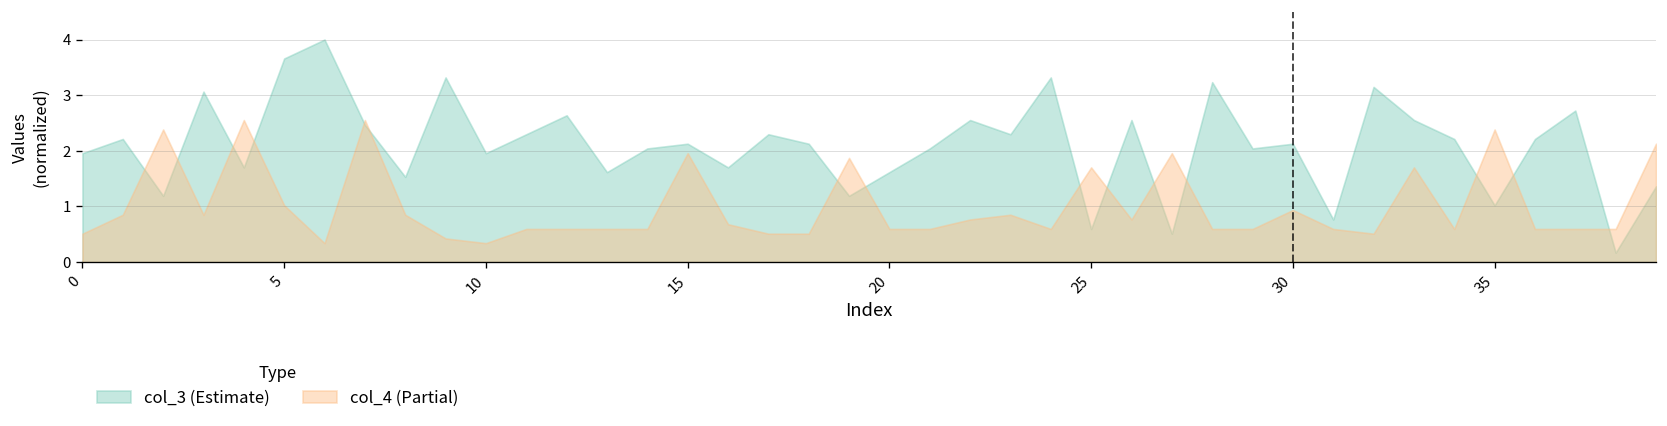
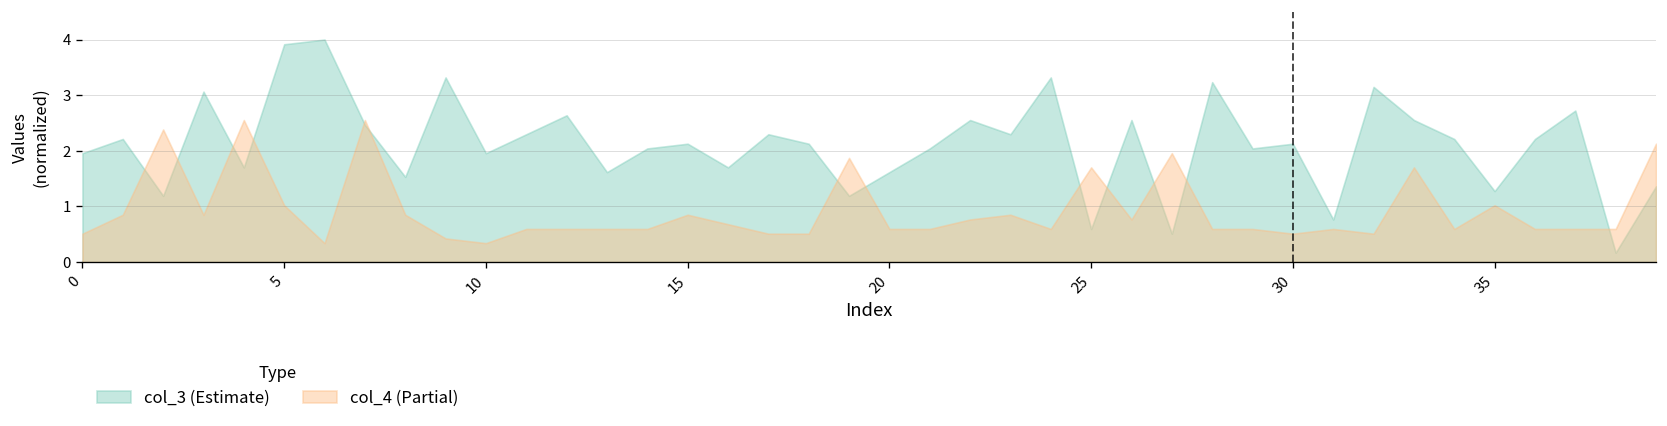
col_3 (Estimate), 5: 3.7 -> 3.9
col_4 (Partial), 15: 2.0 -> 0.9
col_4 (Partial), 30: 0.9 -> 0.5
col_3 (Estimate), 35: 1.0 -> 1.3
col_4 (Partial), 35: 2.4 -> 1.0
